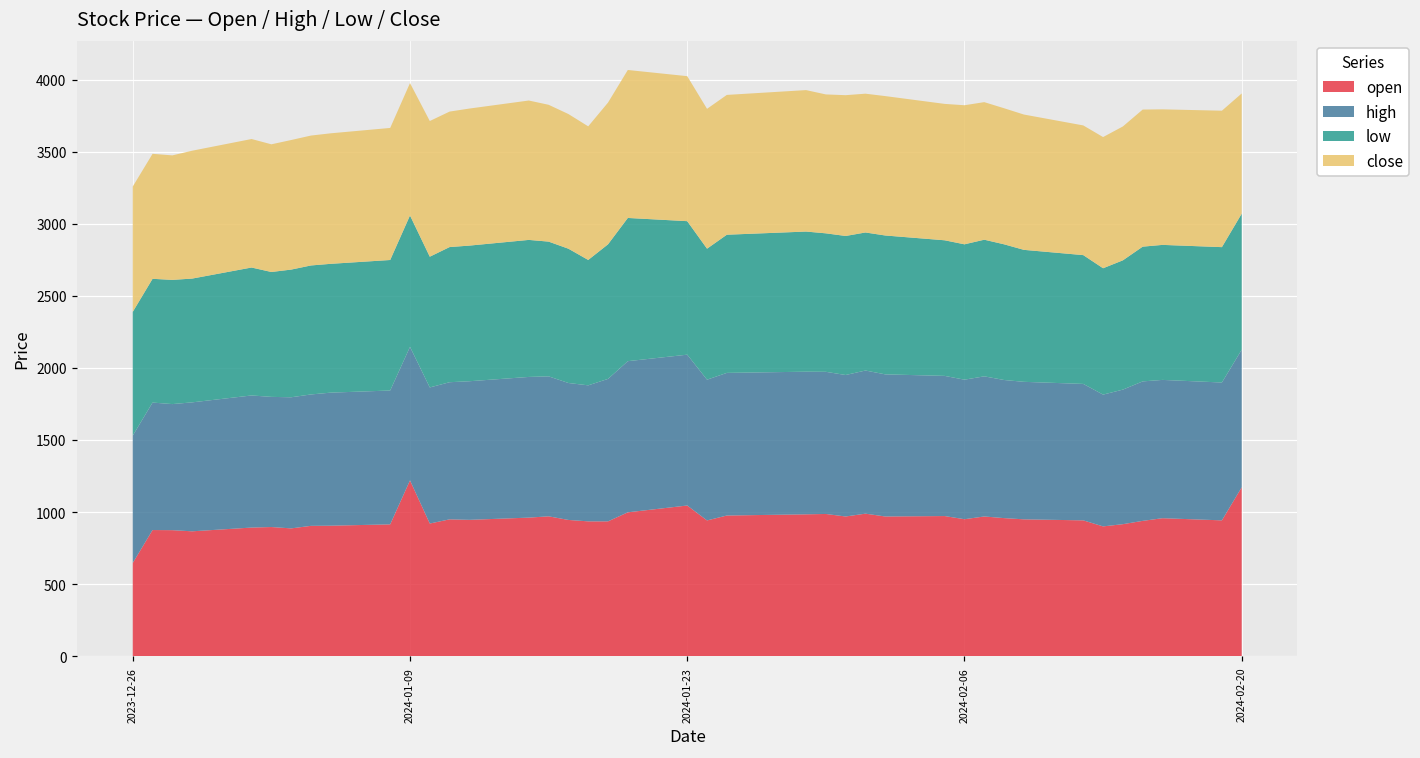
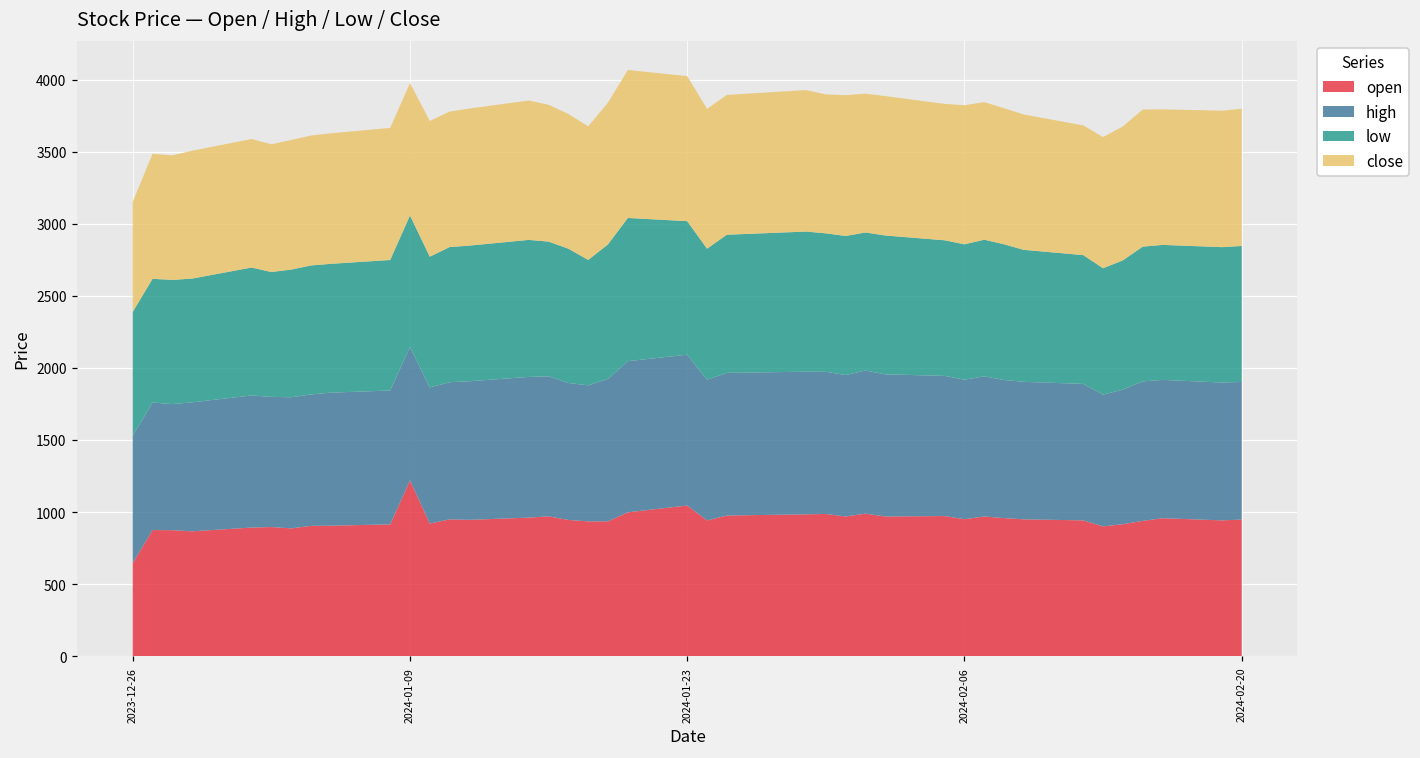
close, 2023-12-26: 870 -> 760
open, 2024-02-20: 1170 -> 950
close, 2024-02-20: 830 -> 950
